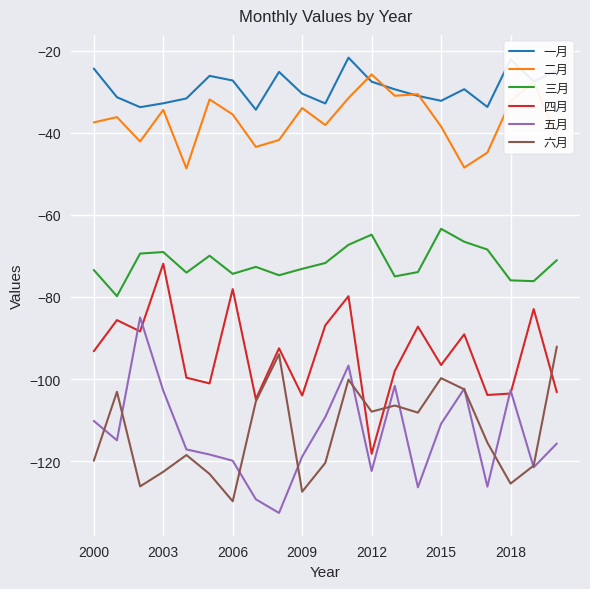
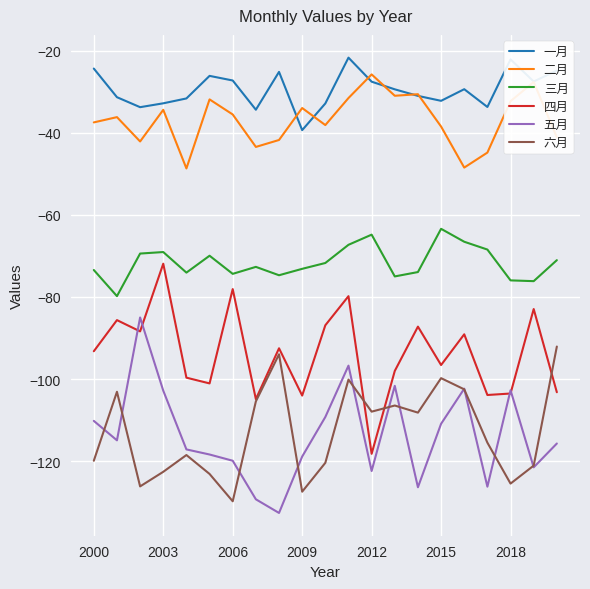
一月, 2009: -30 -> -39
